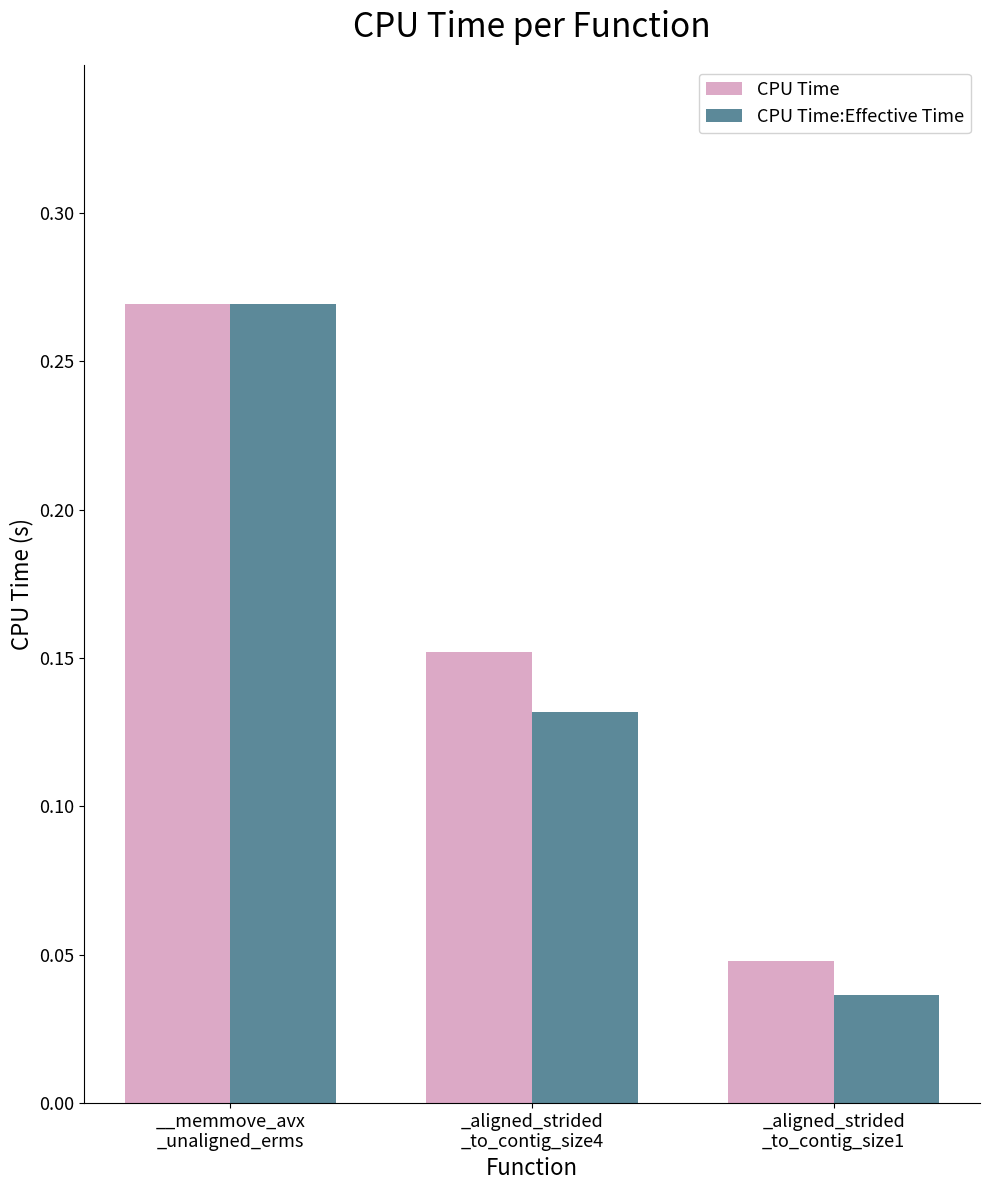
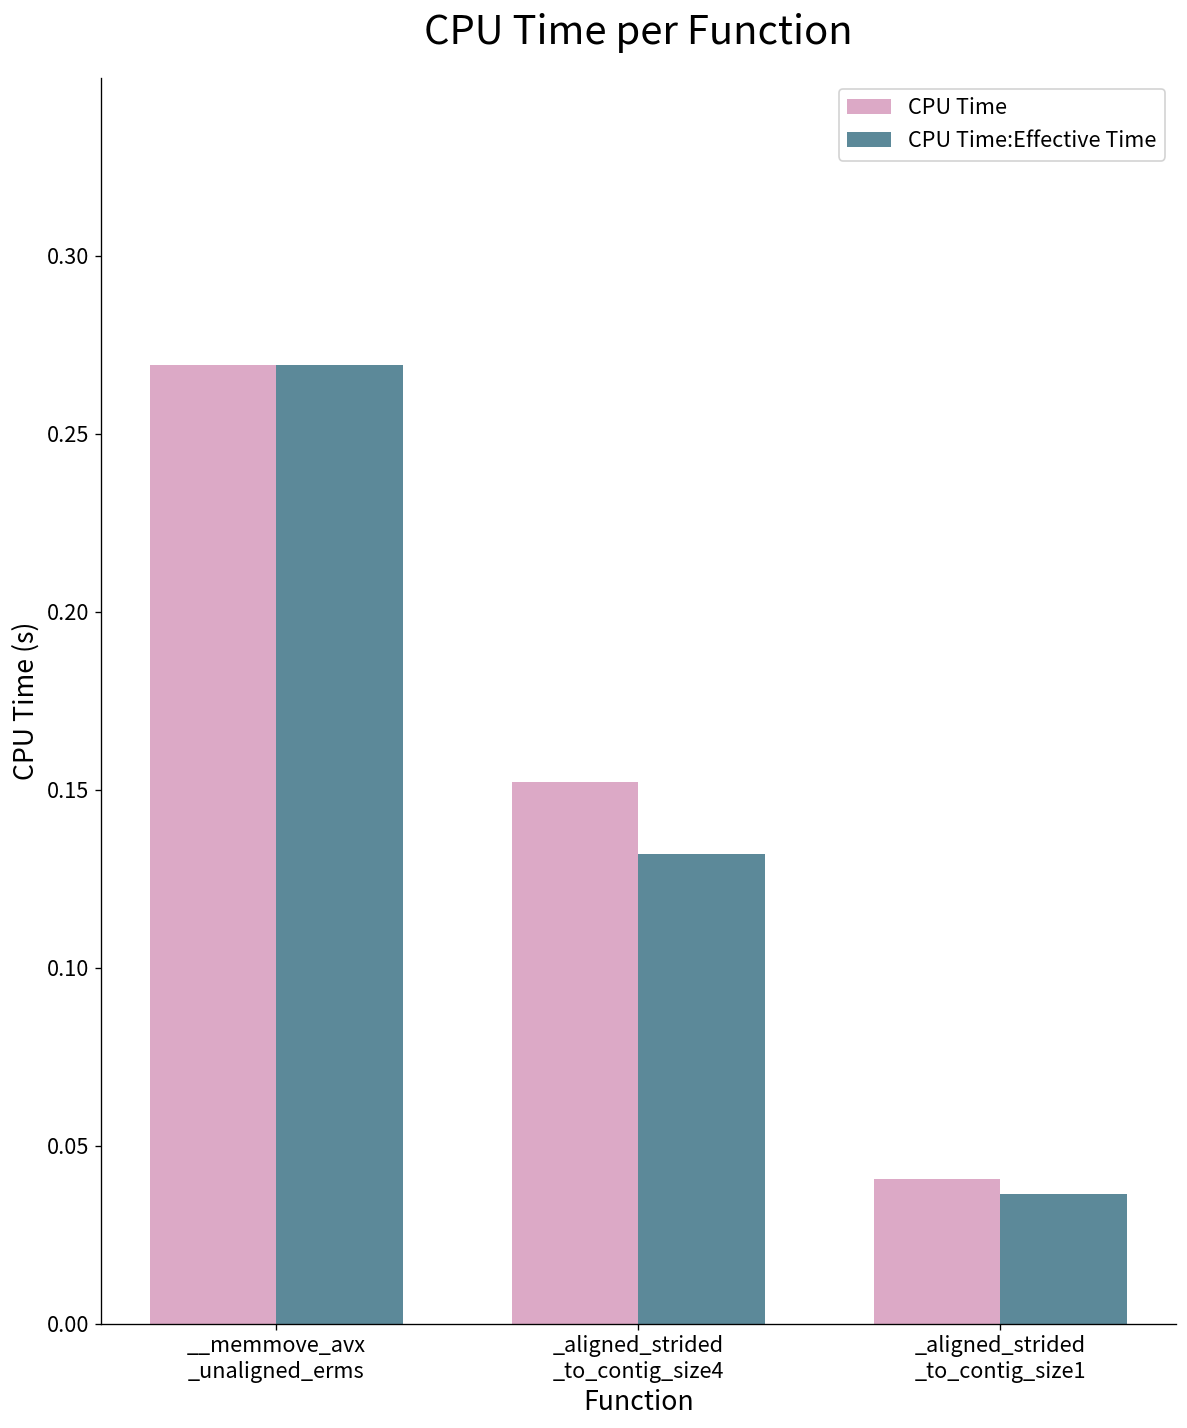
CPU Time, _aligned_strided _to_contig_size1: 0.048 -> 0.041
